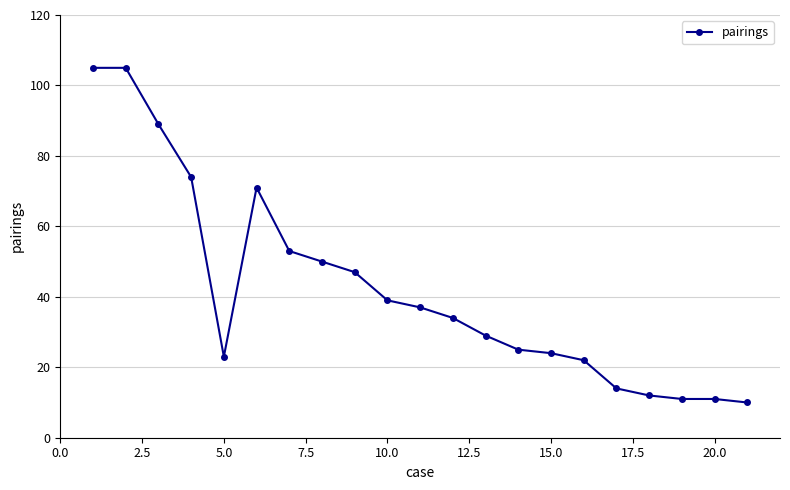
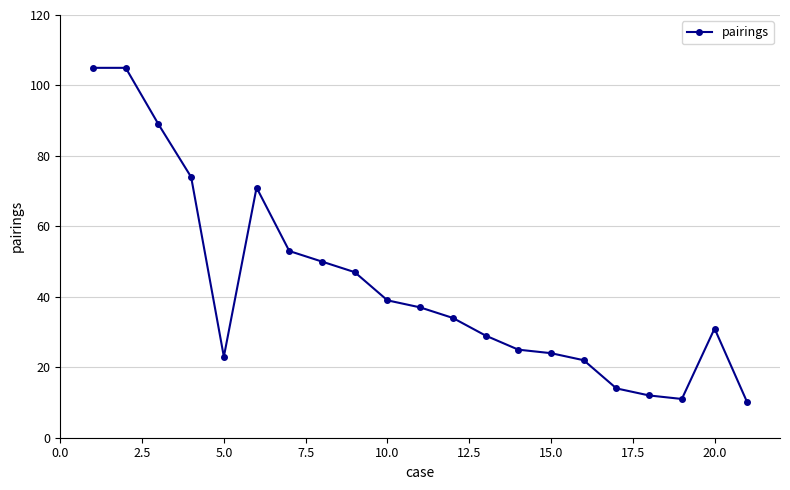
20.0: 11 -> 31
